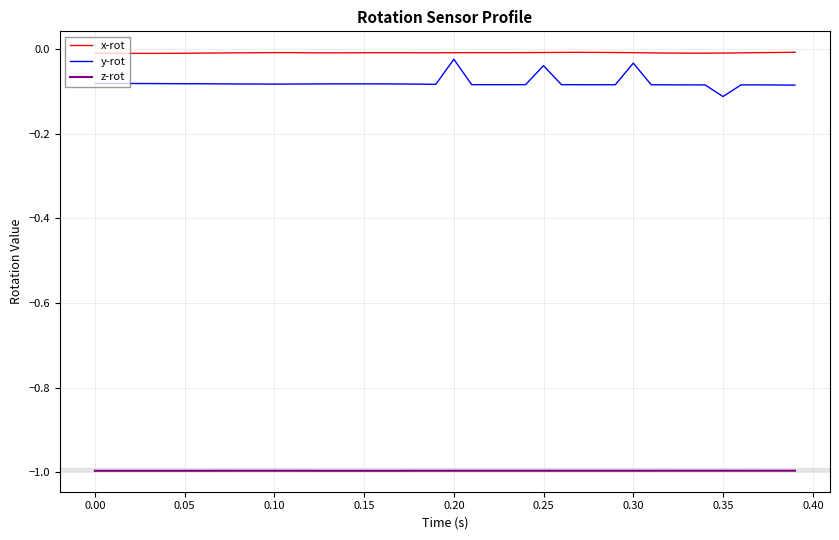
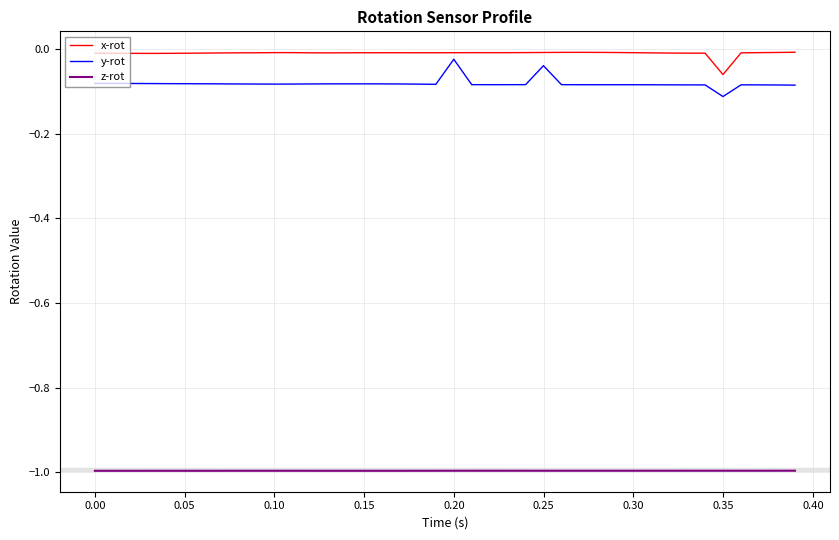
y-rot, 0.30: -0.03 -> -0.08
x-rot, 0.35: -0.01 -> -0.06
